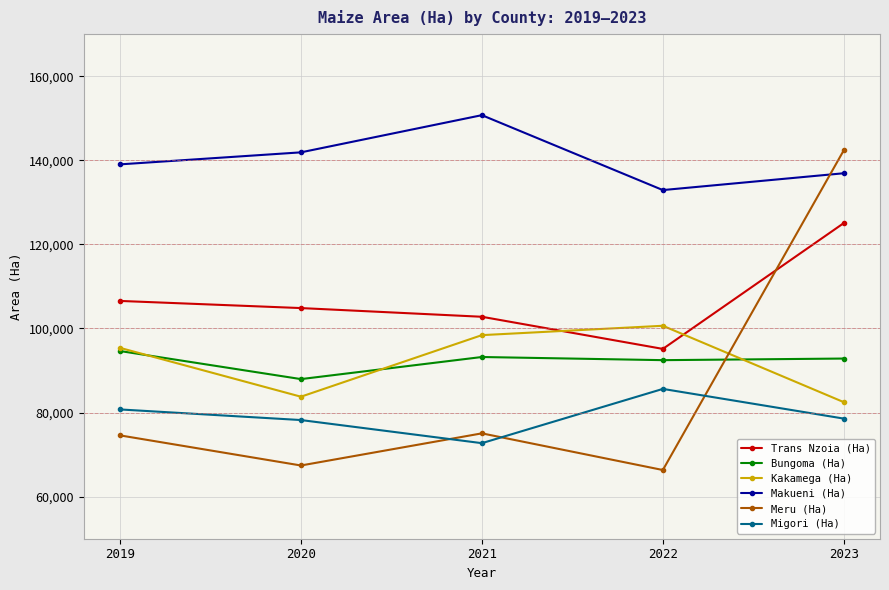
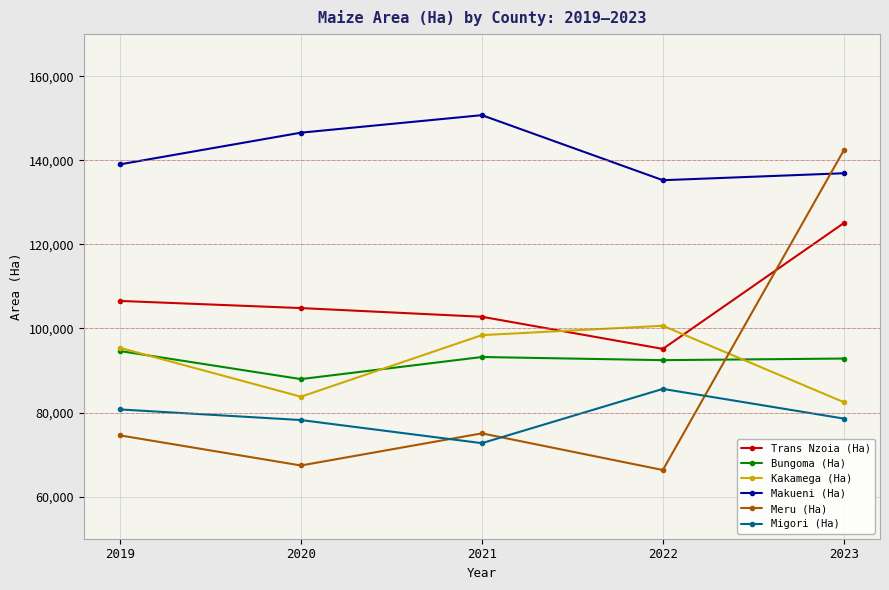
Makueni (Ha), 2020: 142,000 -> 147,000
Makueni (Ha), 2022: 133,000 -> 135,000
